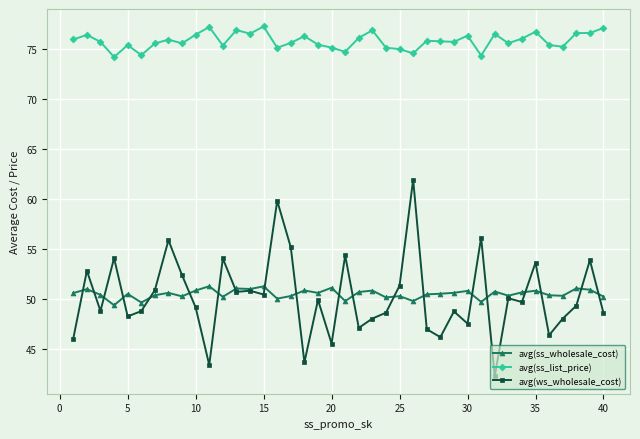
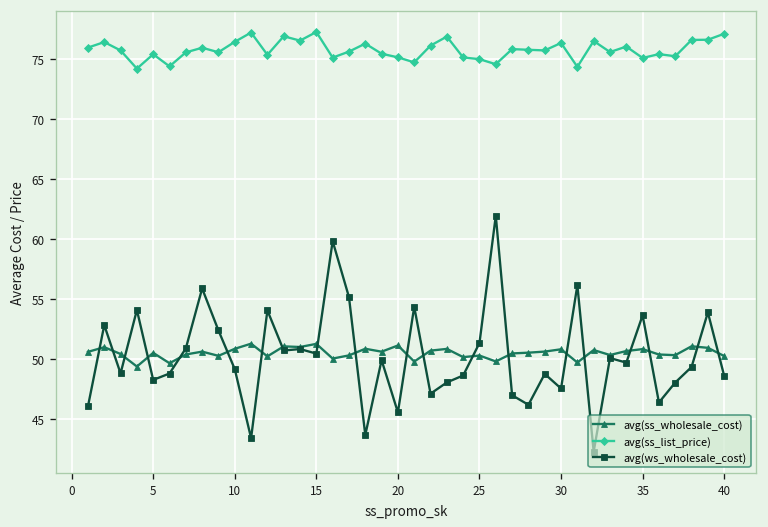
avg(ss_list_price), 35: 77 -> 75
